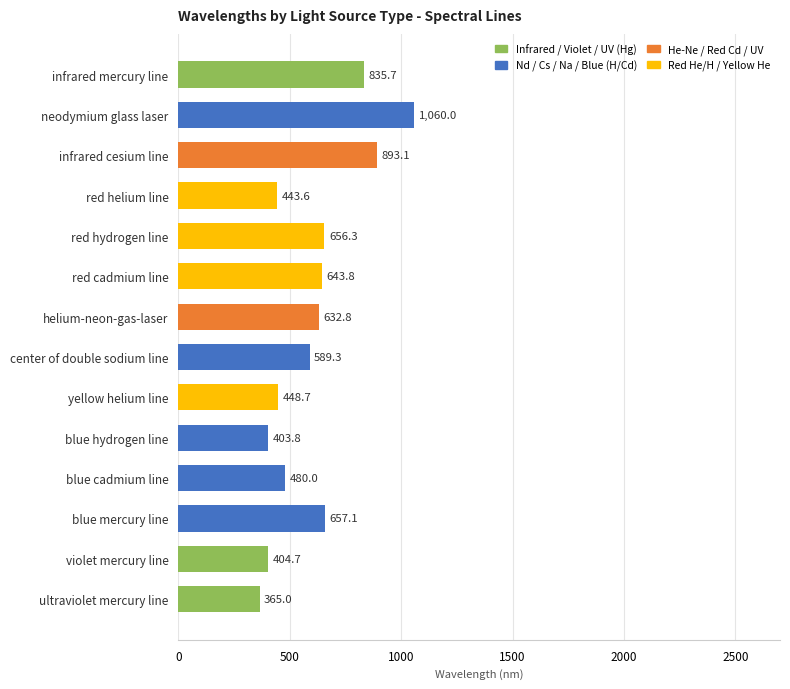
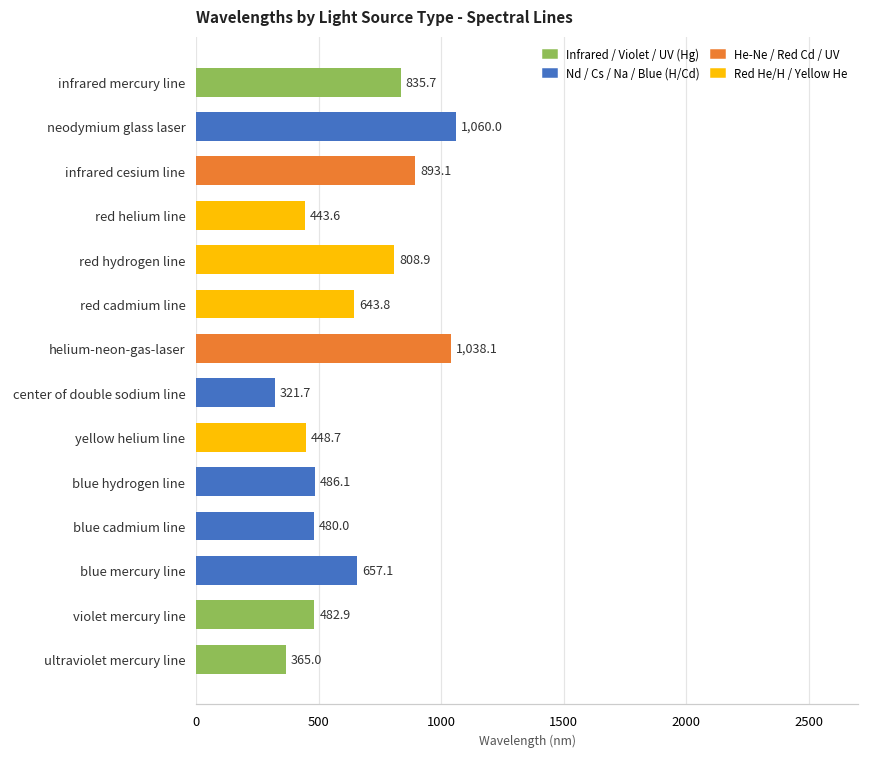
red hydrogen line: 656.3 -> 808.9
helium-neon-gas-laser: 632.8 -> 1,038.1
center of double sodium line: 589.3 -> 321.7
blue hydrogen line: 403.8 -> 486.1
violet mercury line: 404.7 -> 482.9
